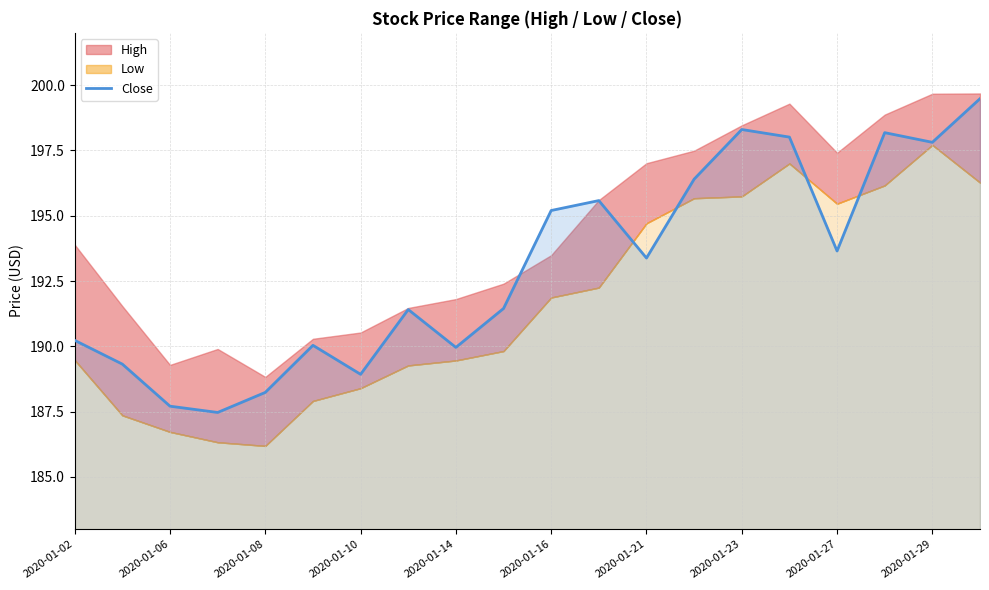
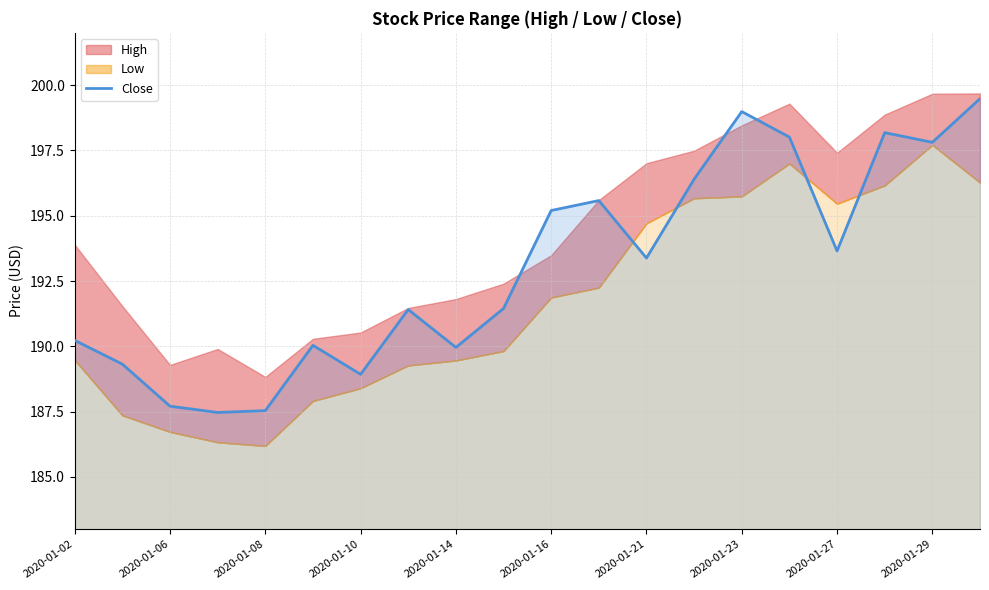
Close, 2020-01-08: 188.2 -> 187.5
Close, 2020-01-23: 198.3 -> 199.0
